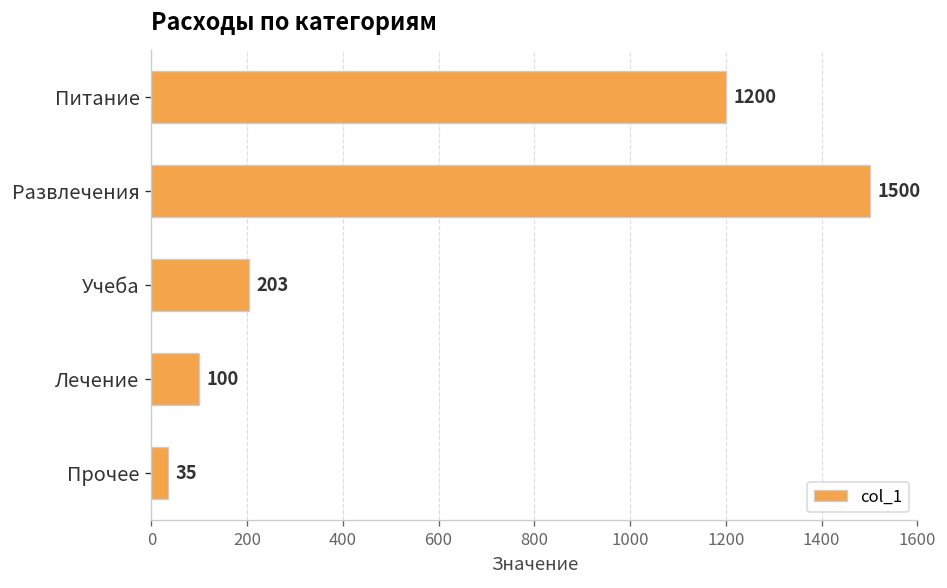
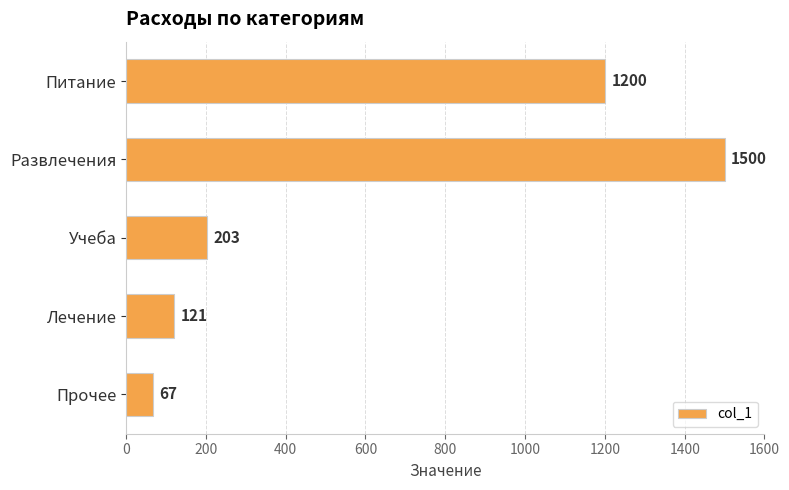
Лечение: 100 -> 121
Прочее: 35 -> 67
